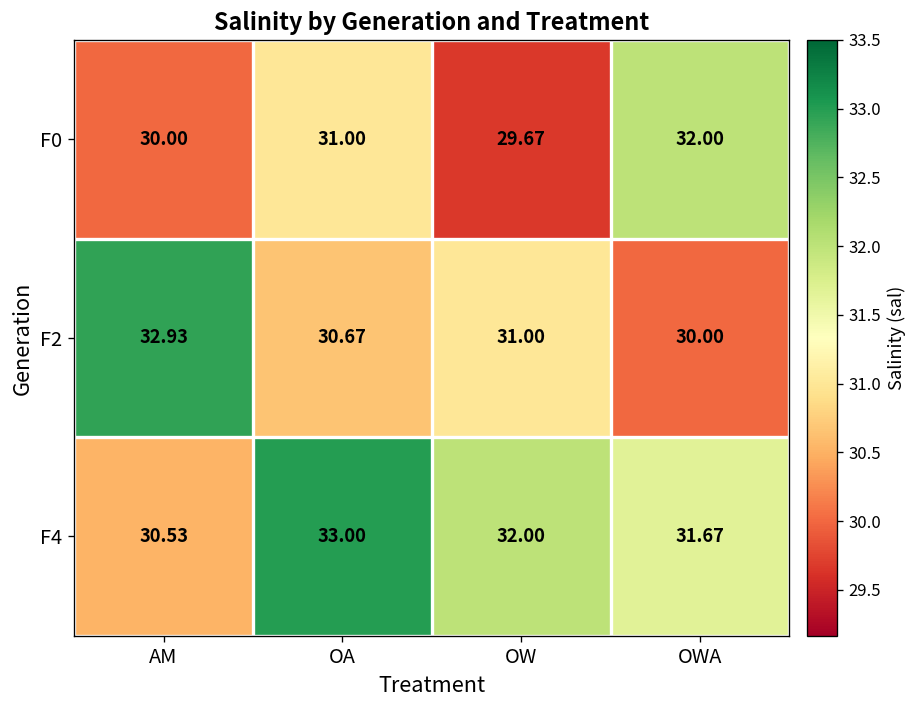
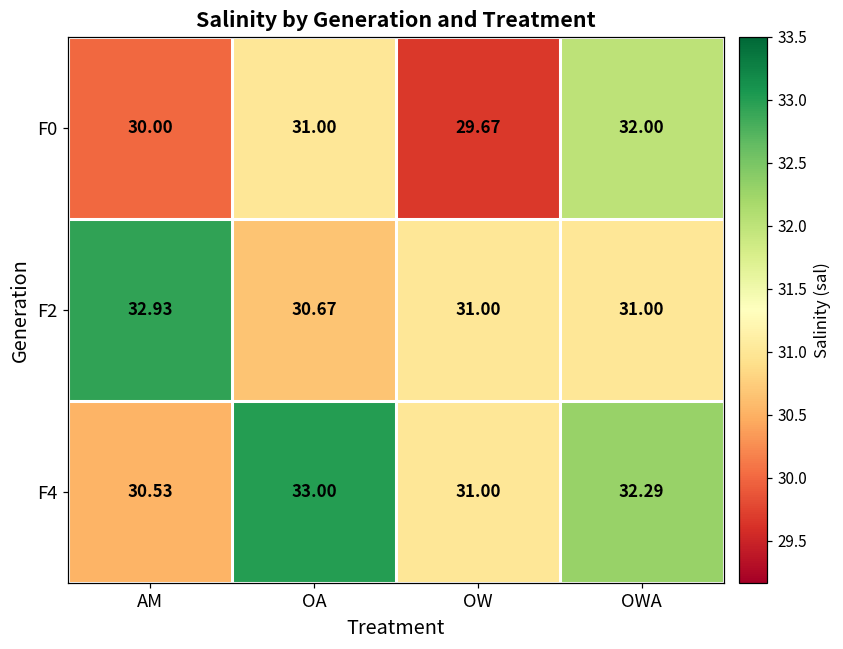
F2, OWA: 30.00 -> 31.00
F4, OW: 32.00 -> 31.00
F4, OWA: 31.67 -> 32.29
